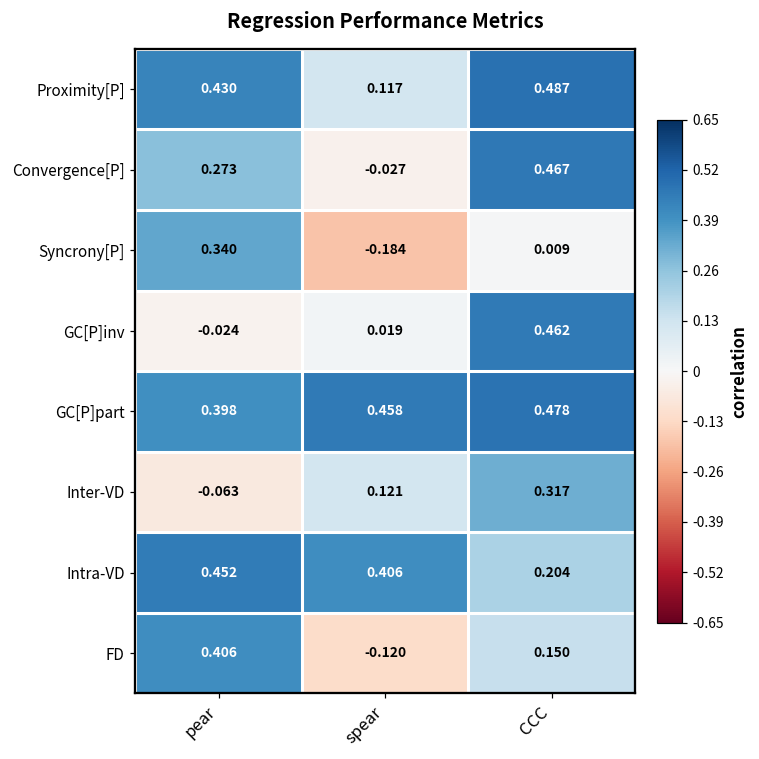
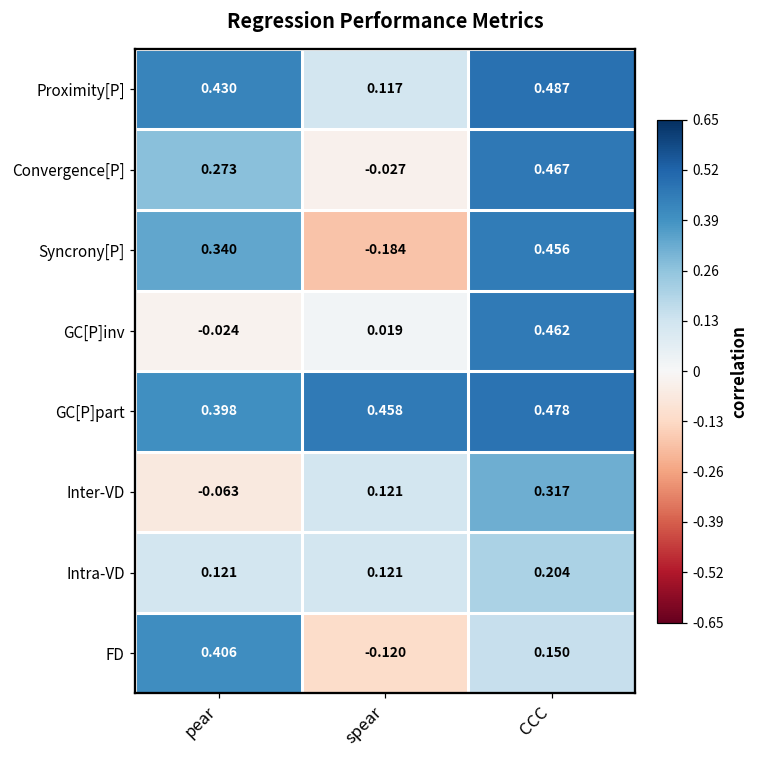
Syncrony[P], CCC: 0.009 -> 0.456
Intra-VD, pear: 0.452 -> 0.121
Intra-VD, spear: 0.406 -> 0.121
